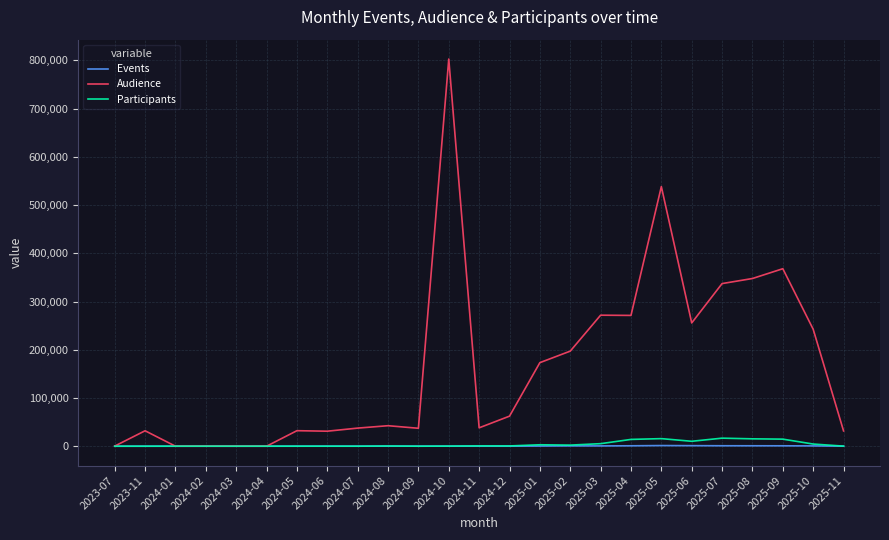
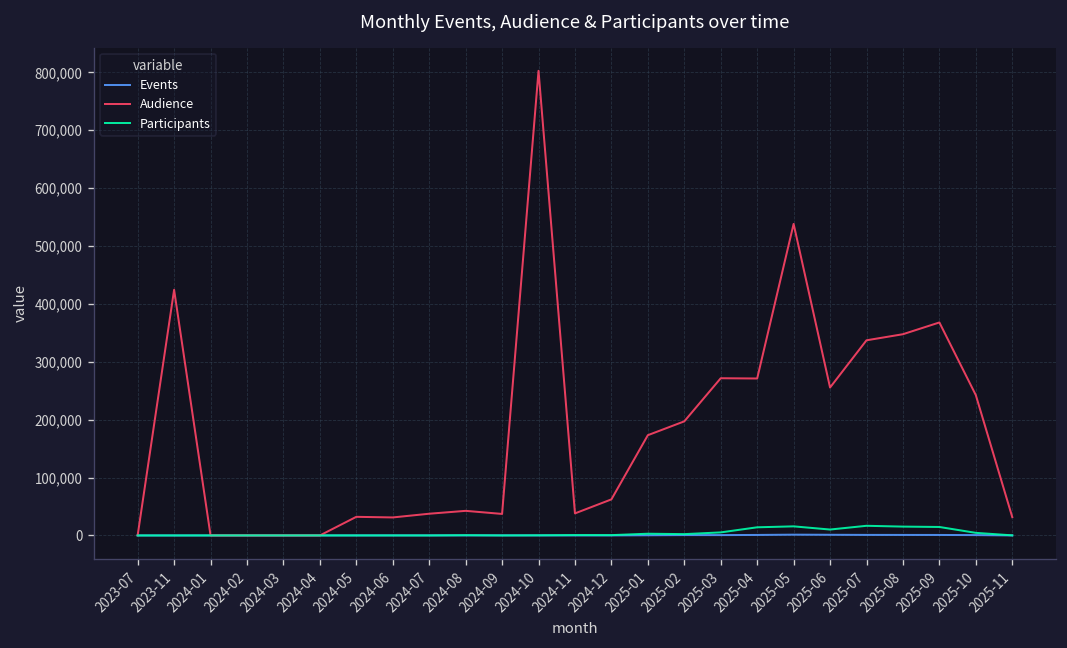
Audience, 2023-11: 30,000 -> 420,000
